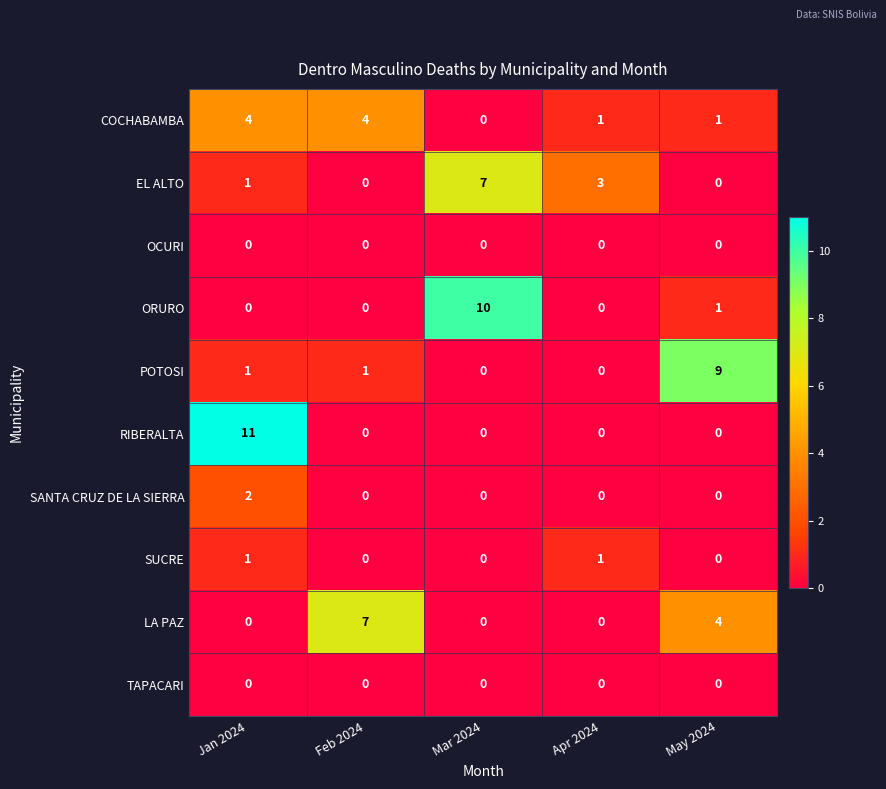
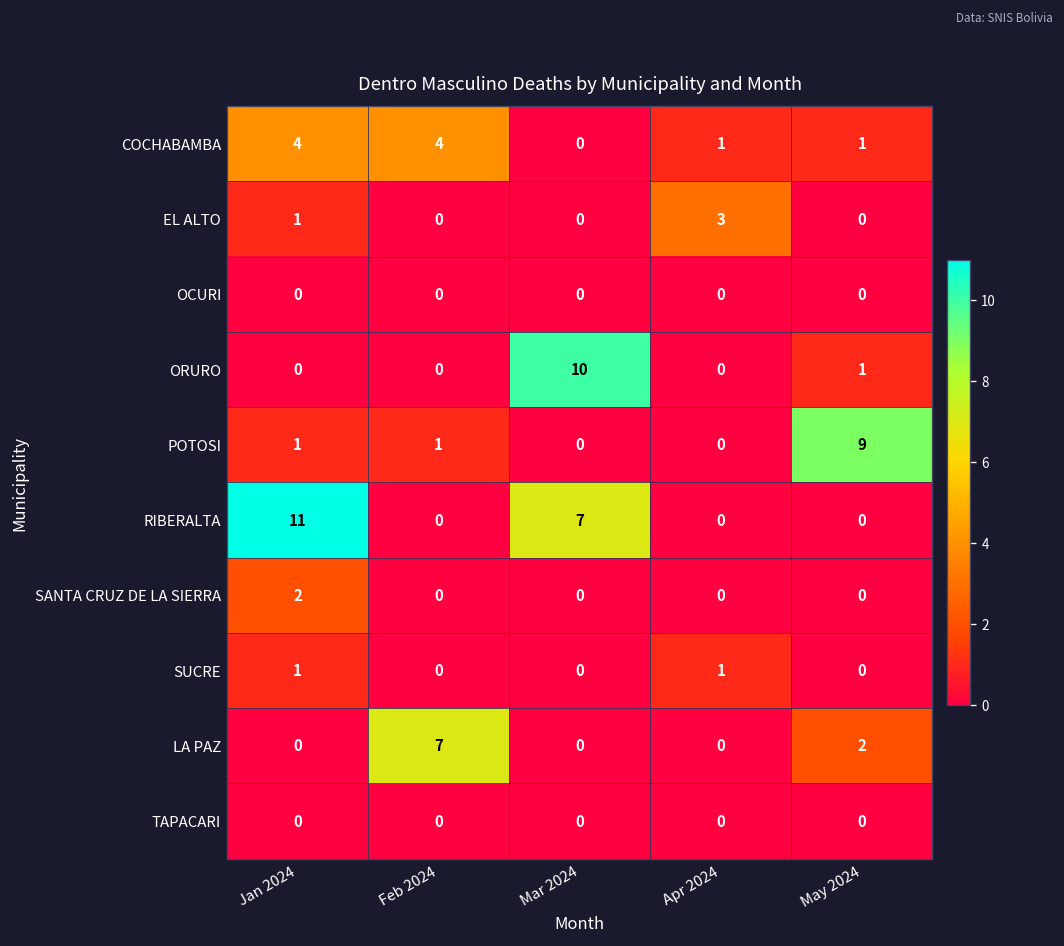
EL ALTO, Mar 2024: 7 -> 0
RIBERALTA, Mar 2024: 0 -> 7
LA PAZ, May 2024: 4 -> 2
